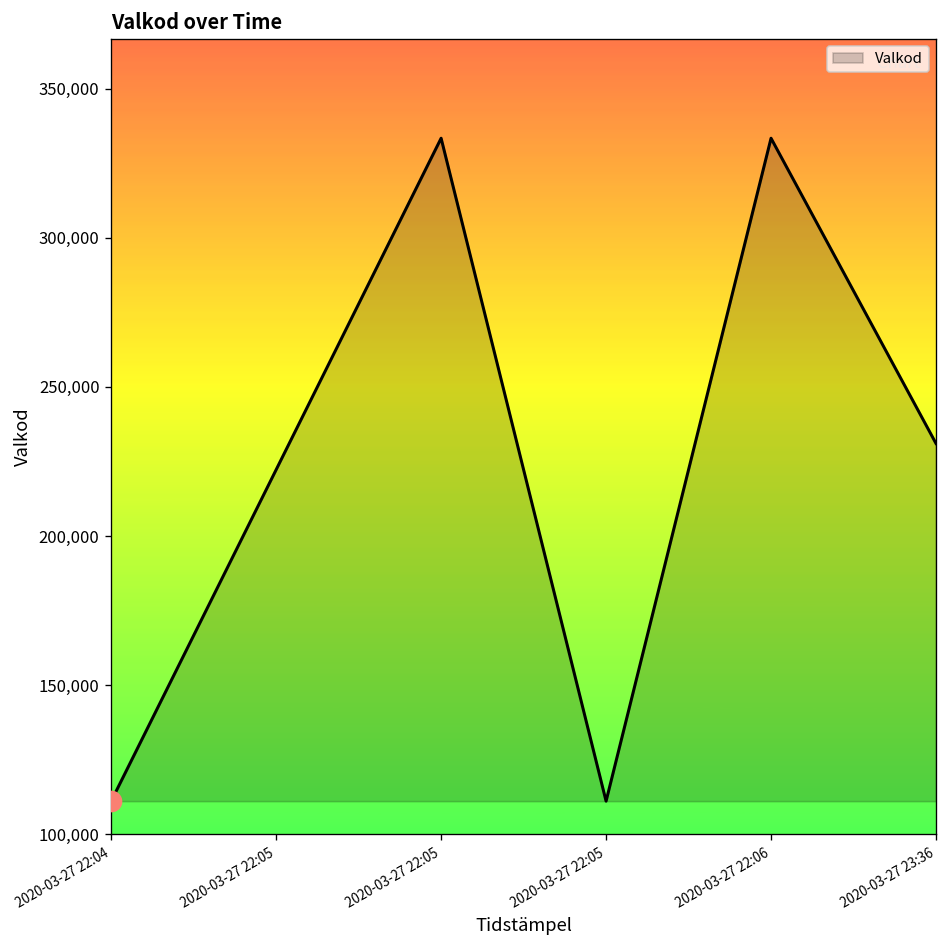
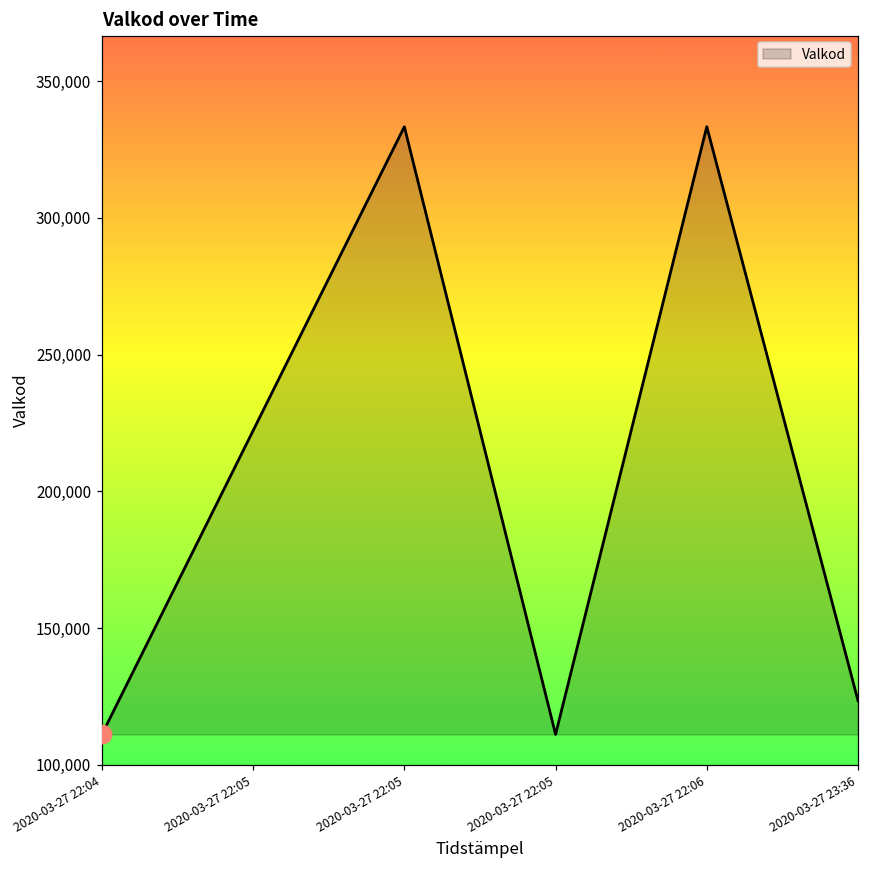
Valkod, 2020-03-27 23:36: 231,000 -> 123,000
